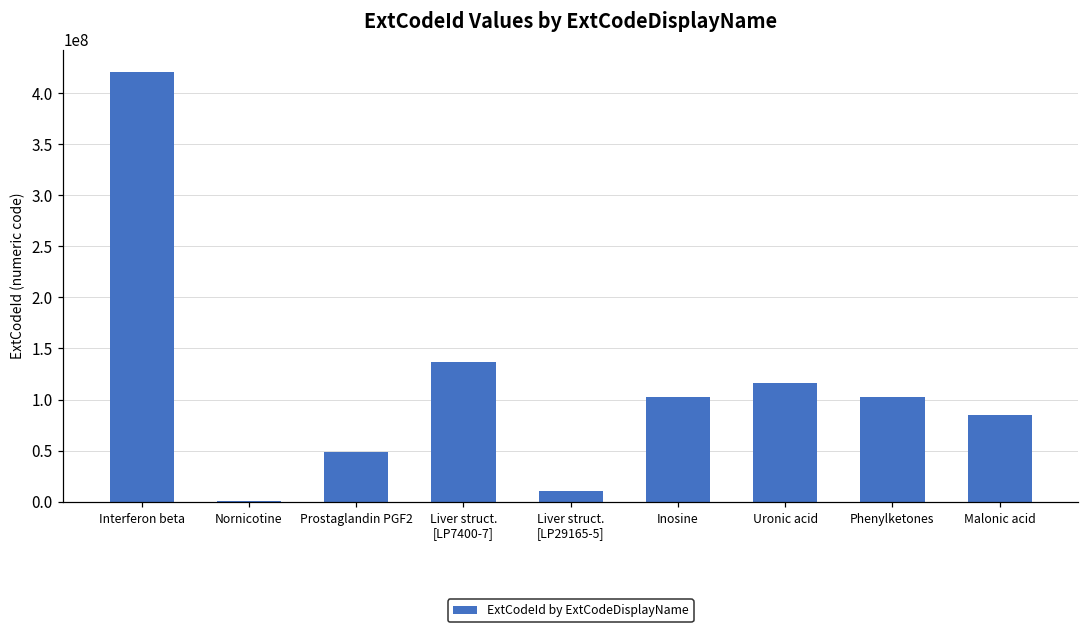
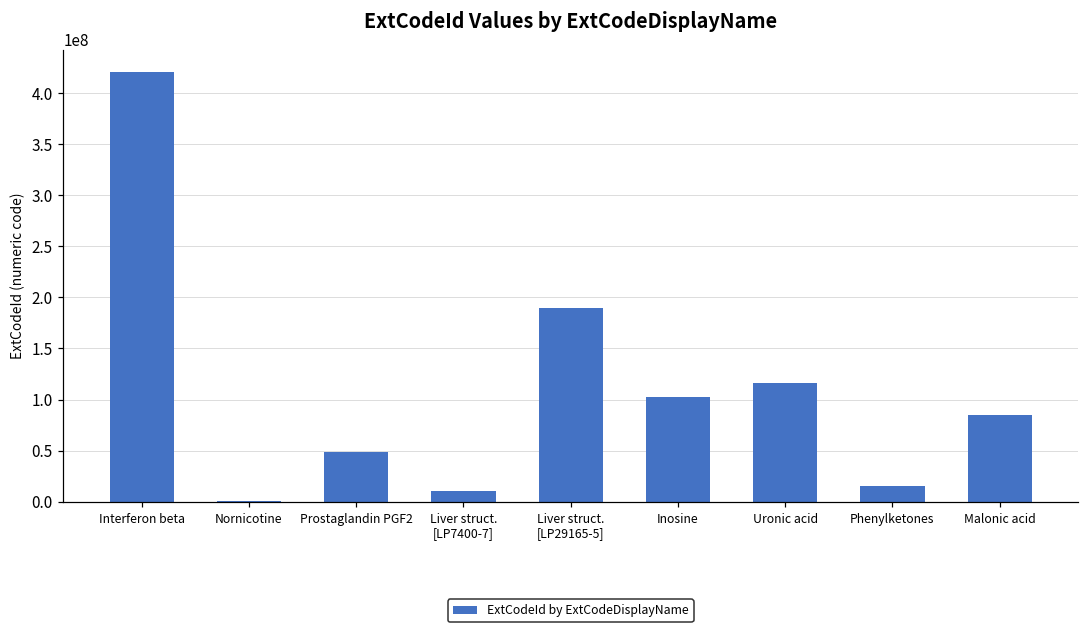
Liver struct. [LP7400-7]: 140000000 -> 10000000
Liver struct. [LP29165-5]: 10000000 -> 190000000
Phenylketones: 100000000 -> 20000000
